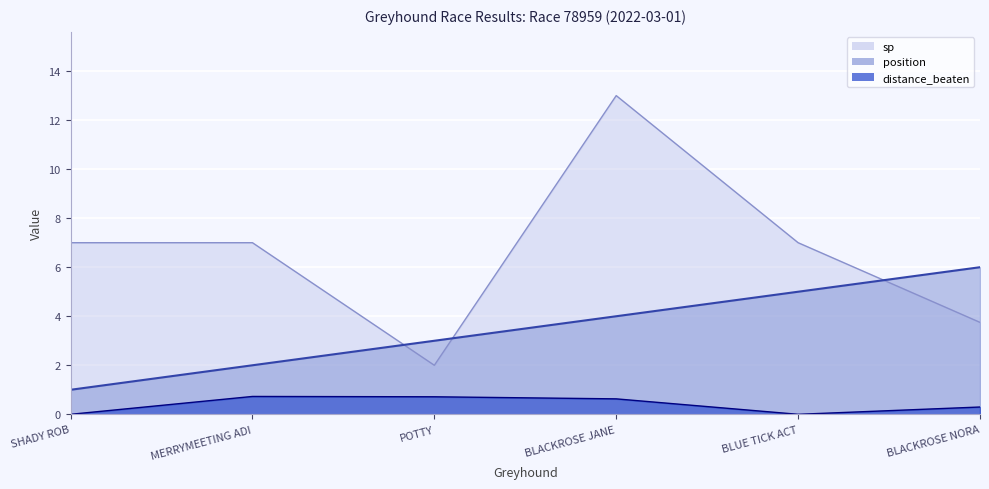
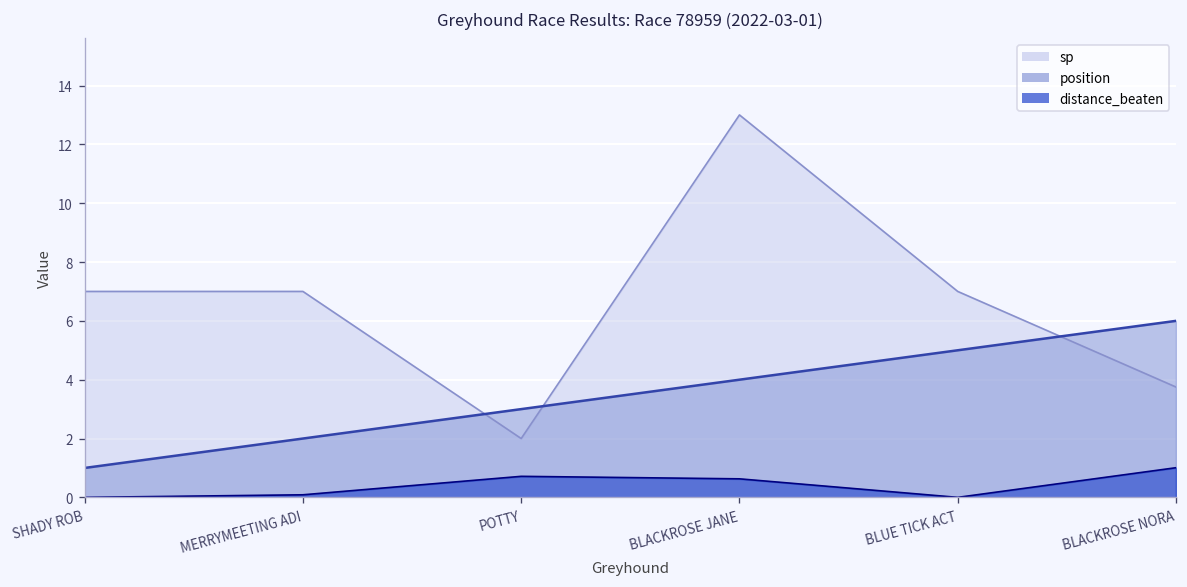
distance_beaten, MERRYMEETING ADI: 0.7 -> 0.1
distance_beaten, BLACKROSE NORA: 0.3 -> 1.0
